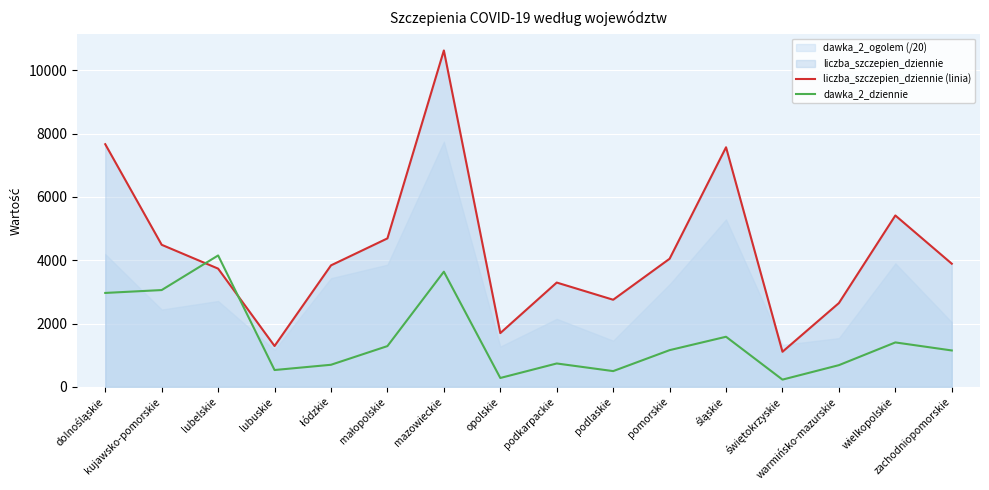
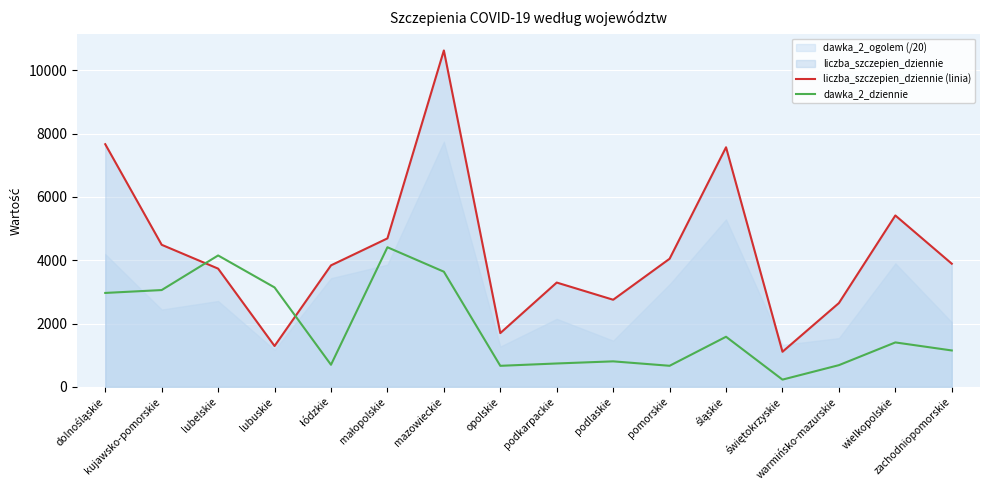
dawka_2_dziennie, lubuskie: 500 -> 3100
dawka_2_dziennie, małopolskie: 1300 -> 4400
dawka_2_dziennie, opolskie: 300 -> 700
dawka_2_dziennie, podlaskie: 500 -> 800
dawka_2_dziennie, pomorskie: 1200 -> 700
